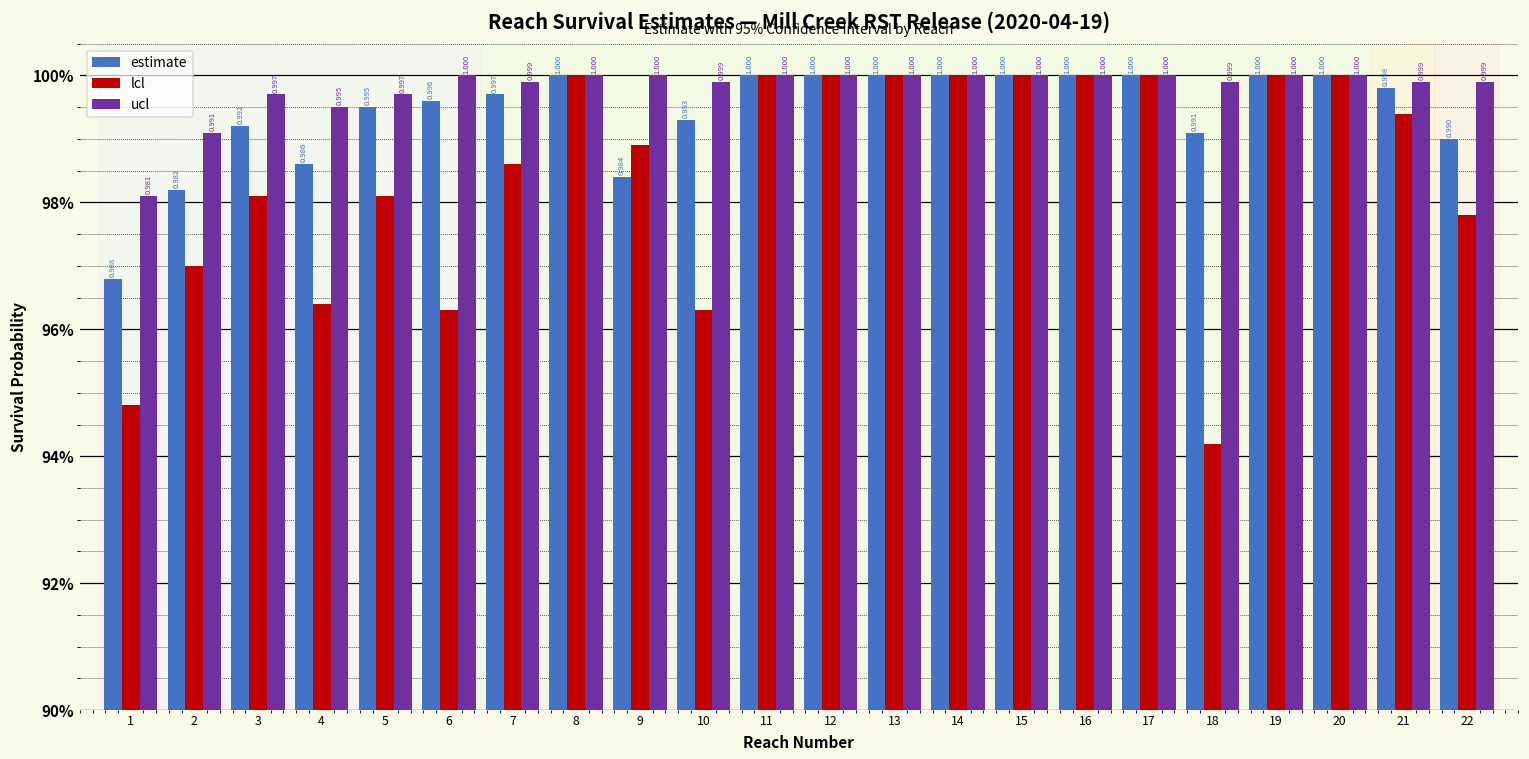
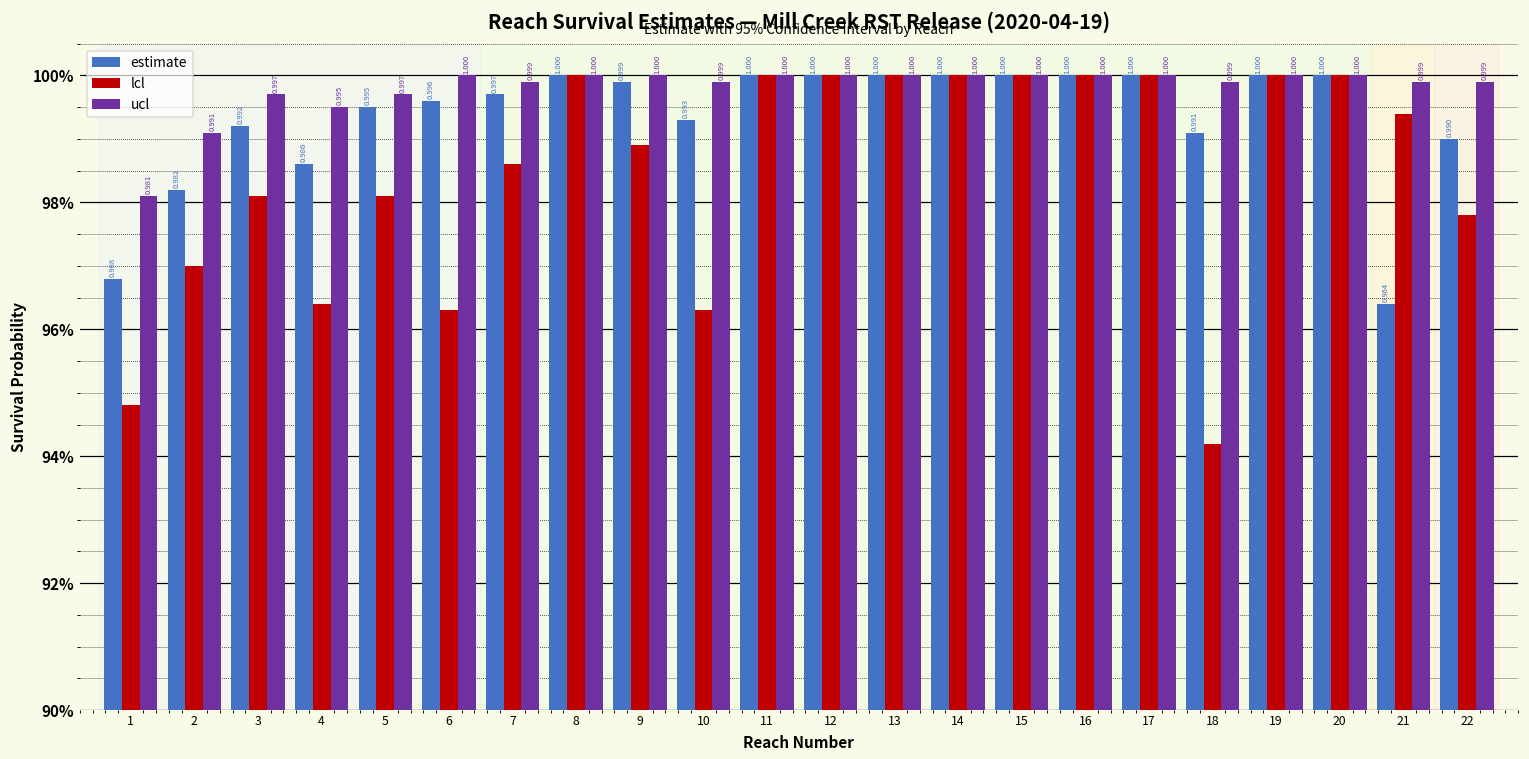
estimate, 9: 0.984 -> 0.999
estimate, 21: 0.998 -> 0.964
